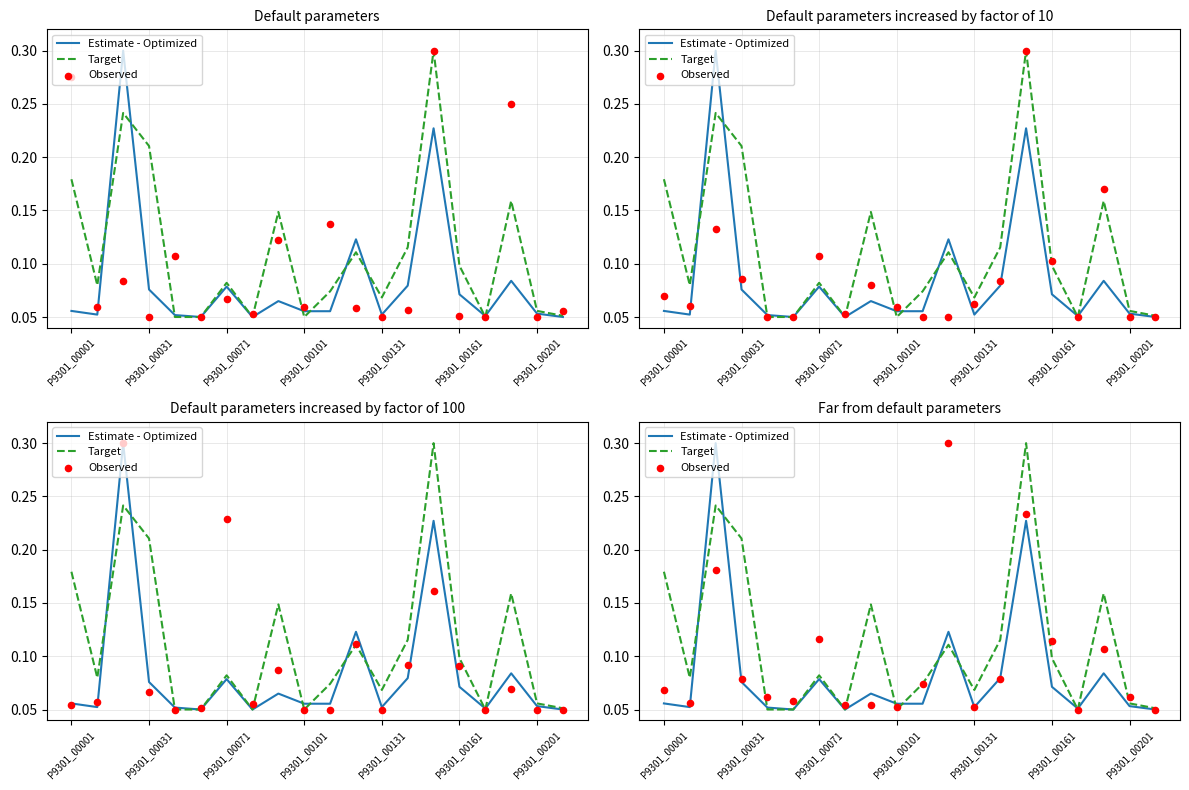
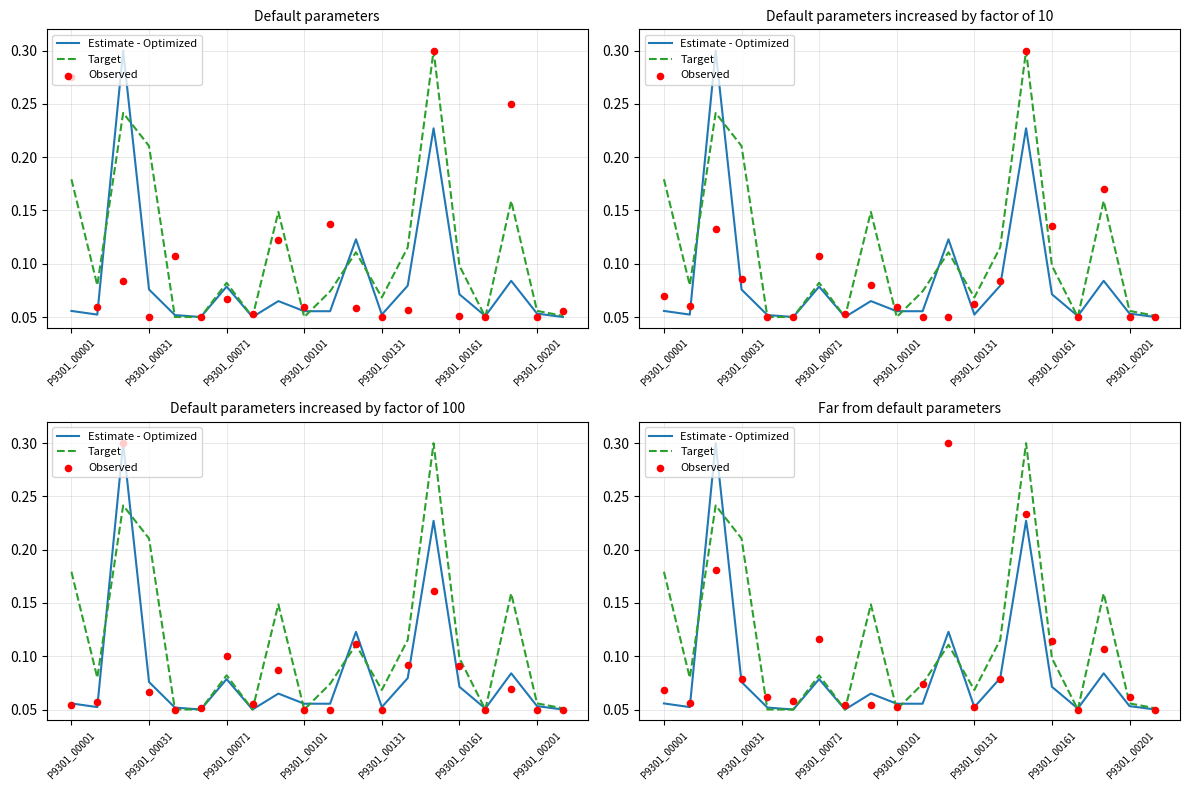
Default parameters increased by factor of 10, Observed, P9301_00161: 0.102 -> 0.135
Default parameters increased by factor of 100, Observed, P9301_00071: 0.229 -> 0.100
